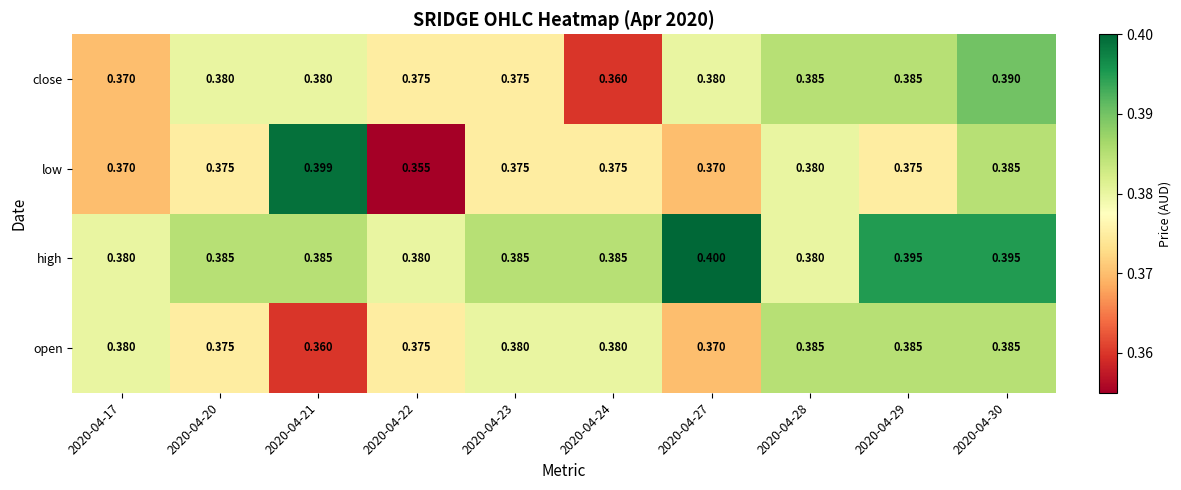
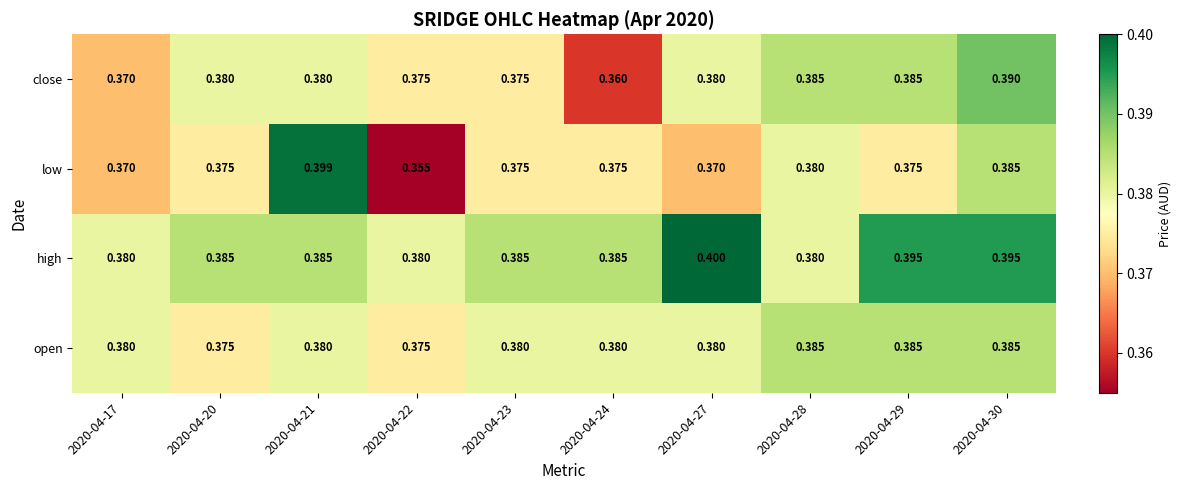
open, 2020-04-21: 0.360 -> 0.380
open, 2020-04-27: 0.370 -> 0.380
